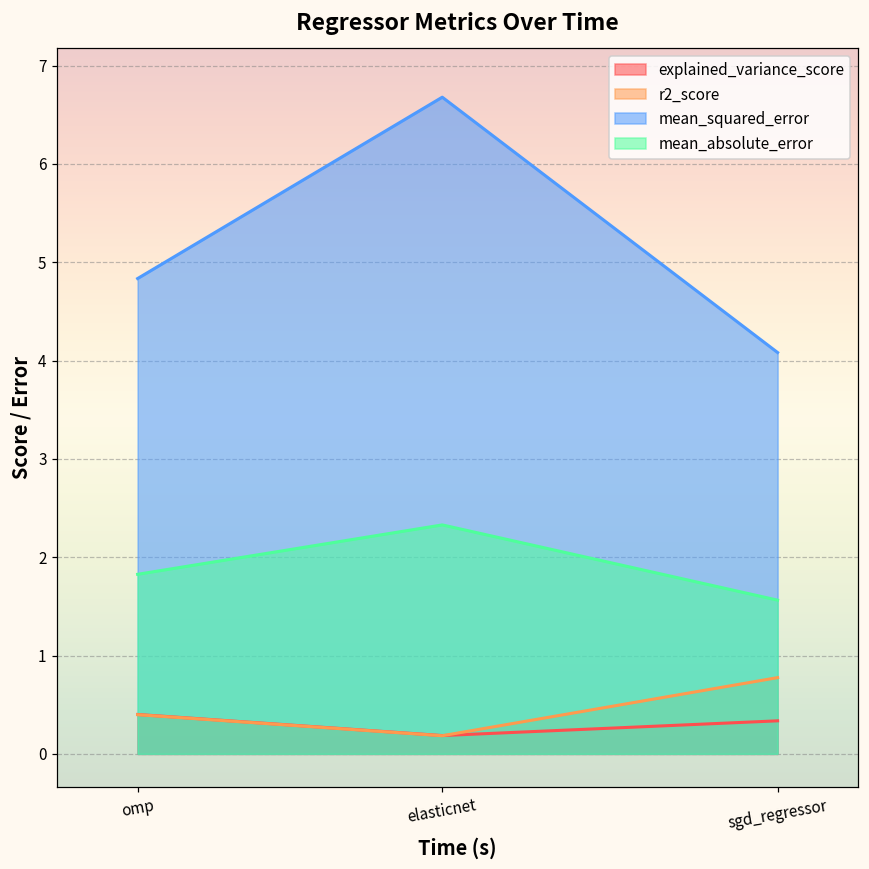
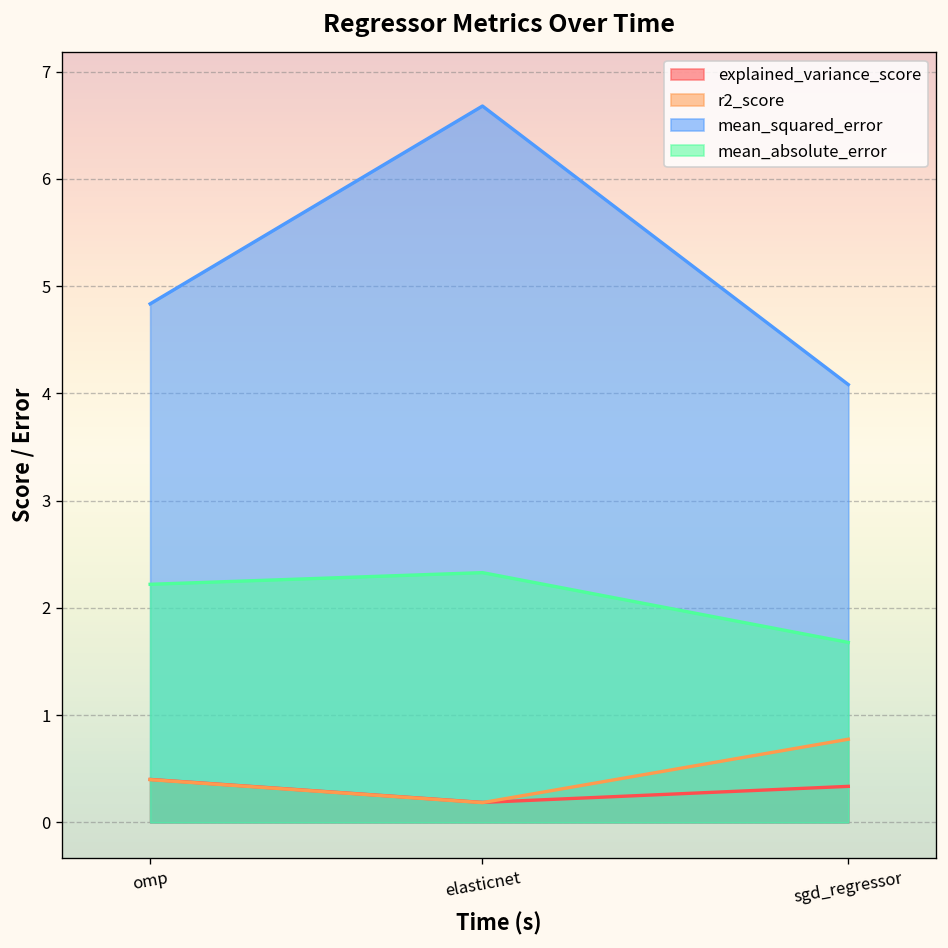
mean_absolute_error, omp: 1.8 -> 2.2
mean_absolute_error, sgd_regressor: 1.6 -> 1.7
